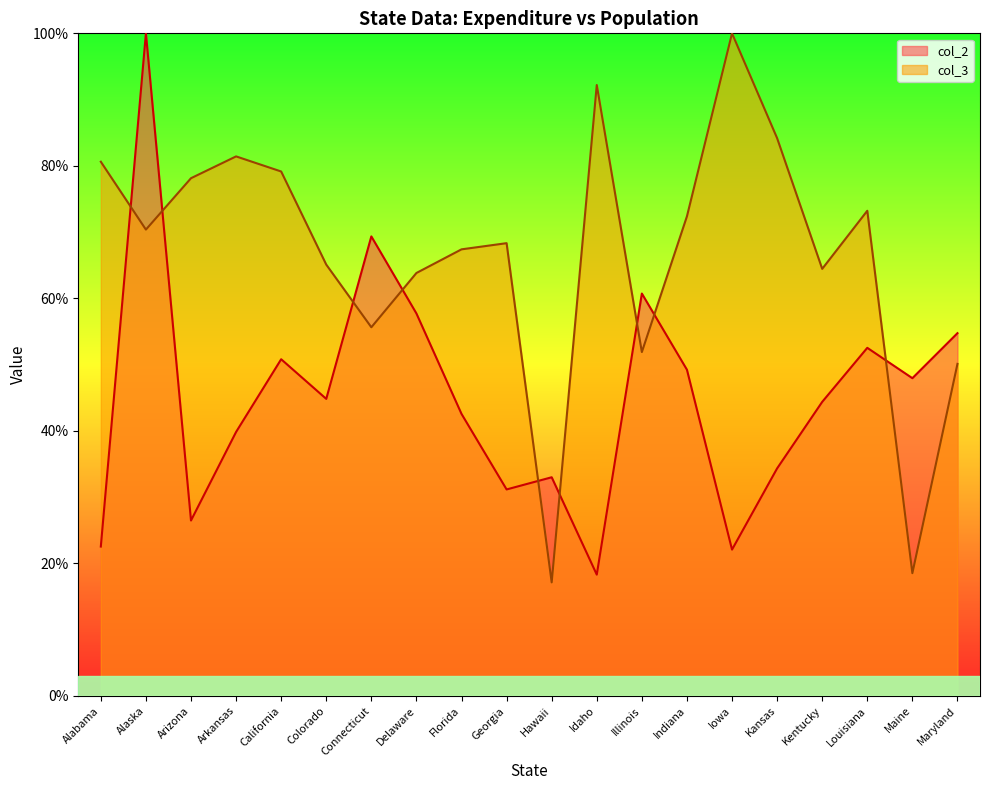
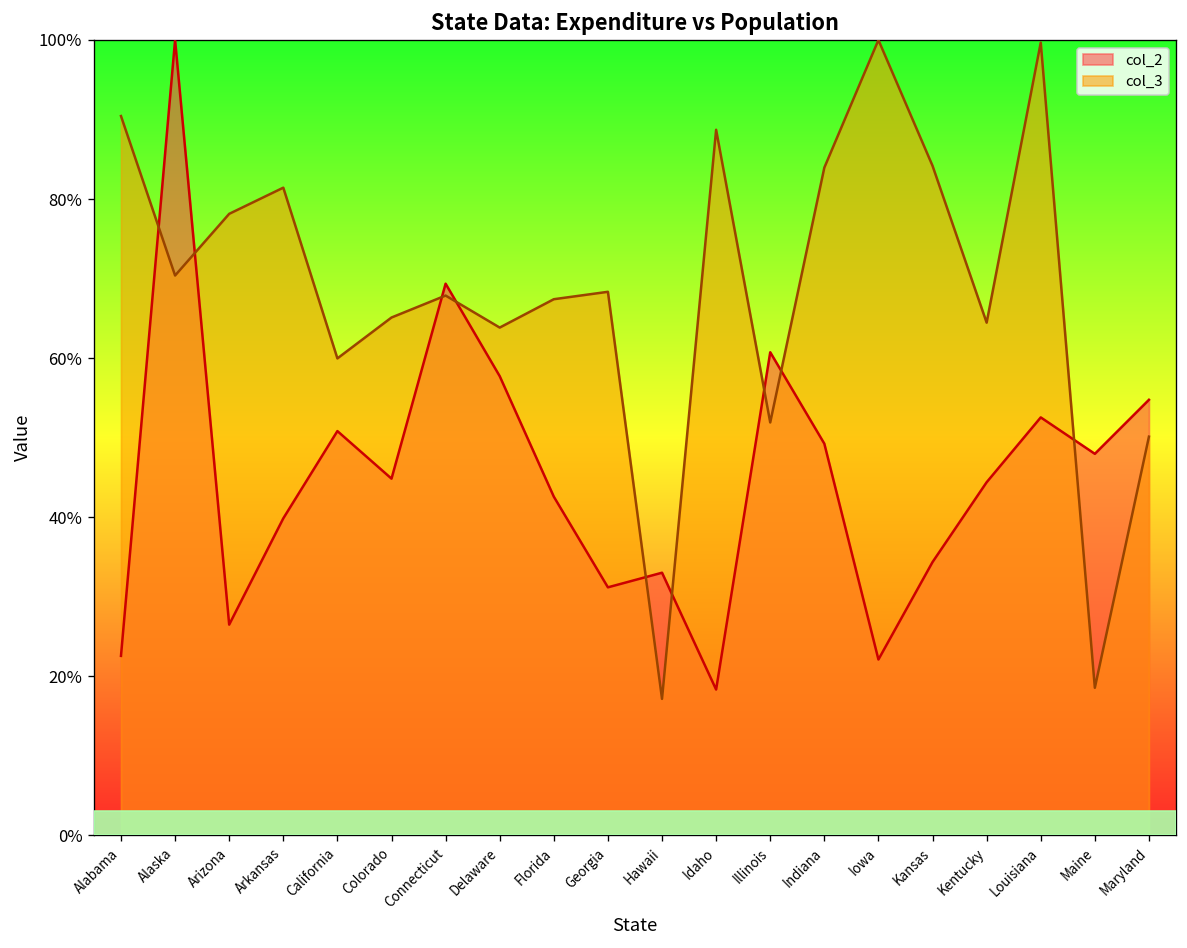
col_3, Alabama: 81% -> 90%
col_3, California: 79% -> 60%
col_3, Connecticut: 56% -> 68%
col_3, Idaho: 92% -> 89%
col_3, Indiana: 72% -> 84%
col_3, Louisiana: 73% -> 100%
